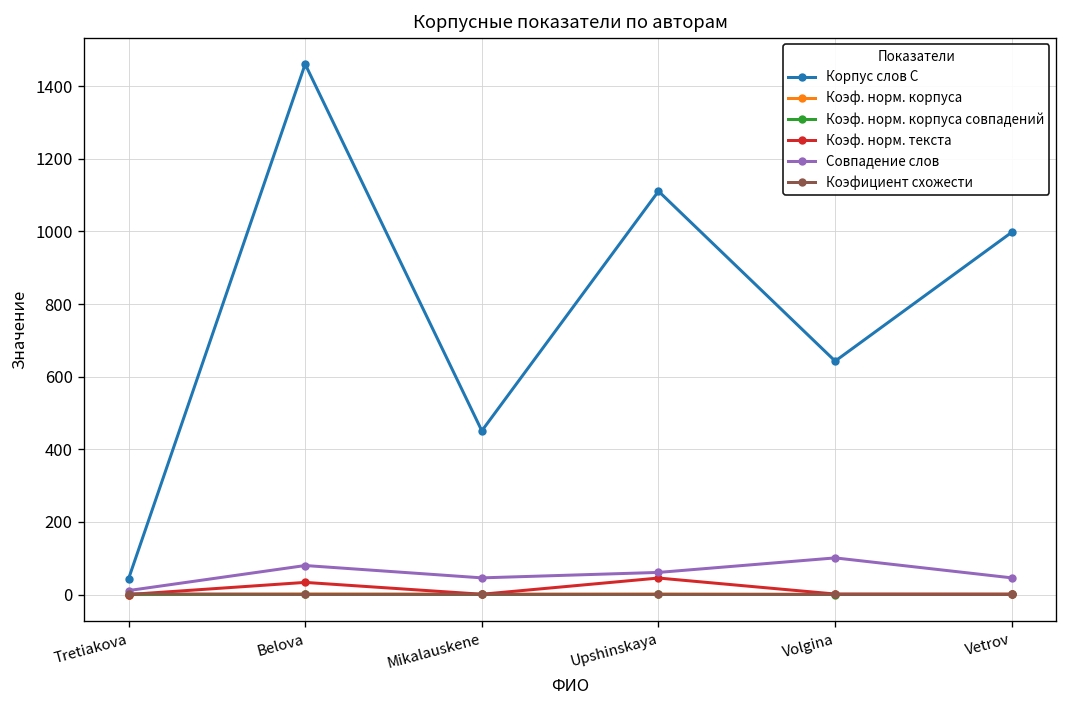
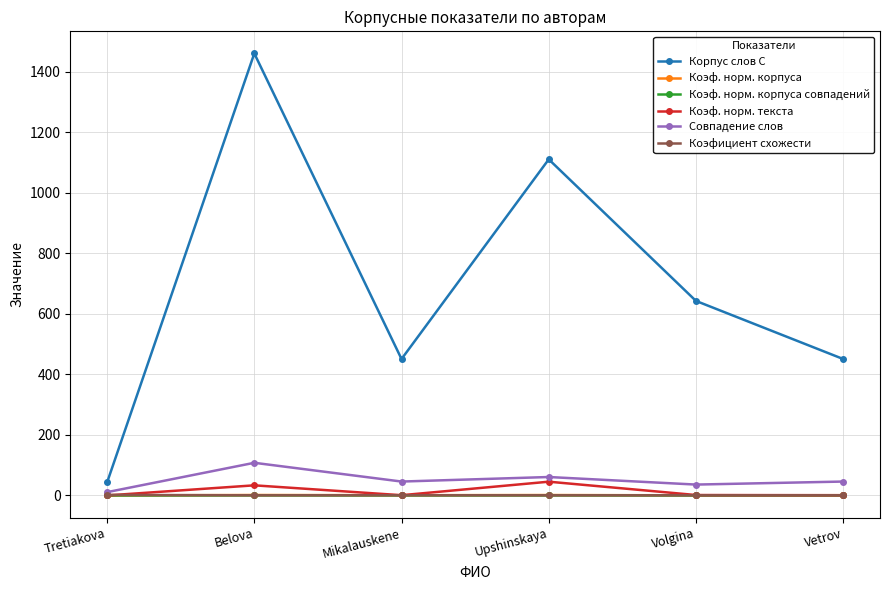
Совпадение слов, Belova: 80 -> 110
Совпадение слов, Volgina: 100 -> 40
Корпус слов С, Vetrov: 1000 -> 450
